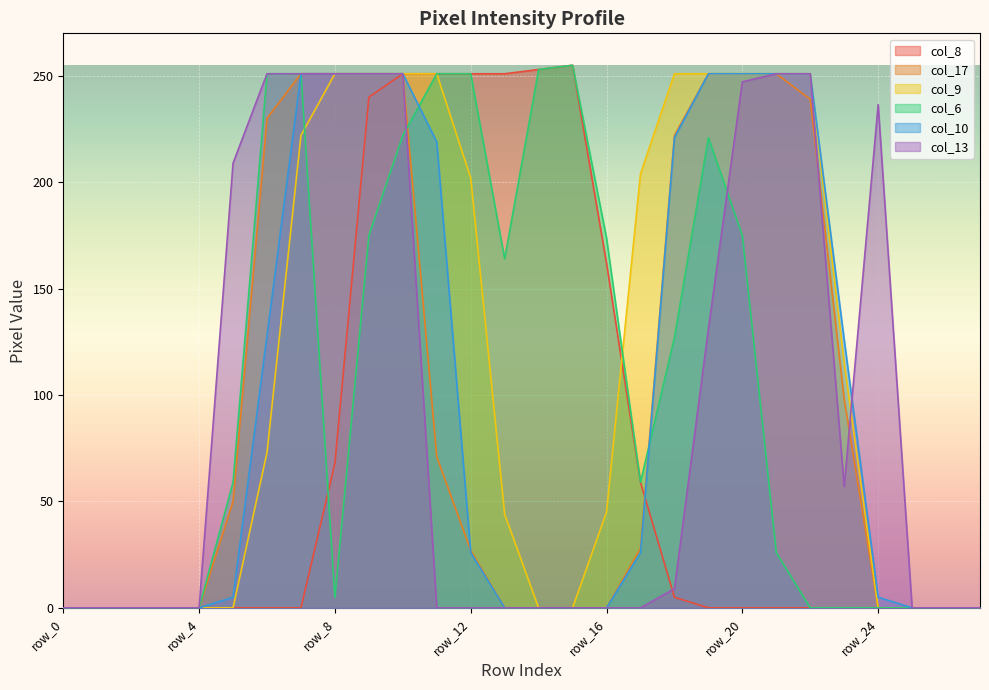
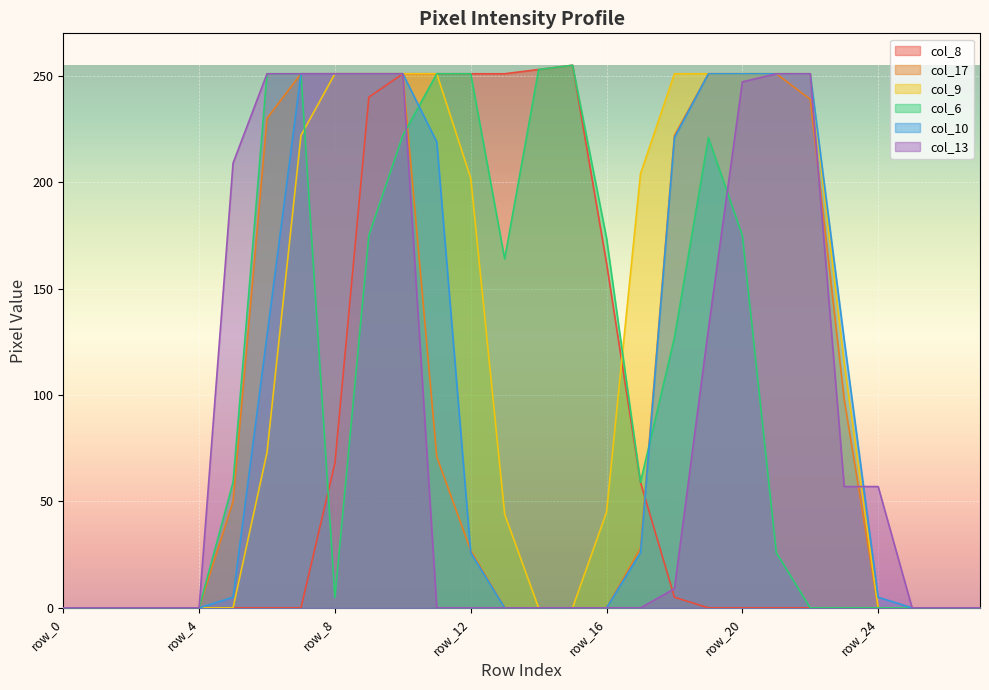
col_13, row_24: 237 -> 57
